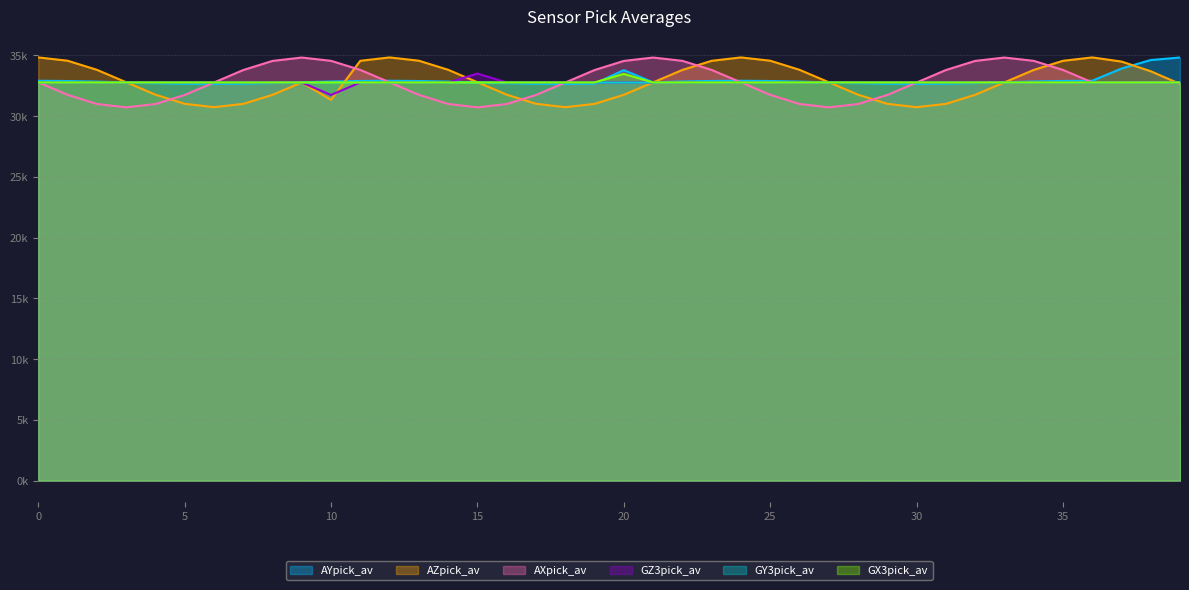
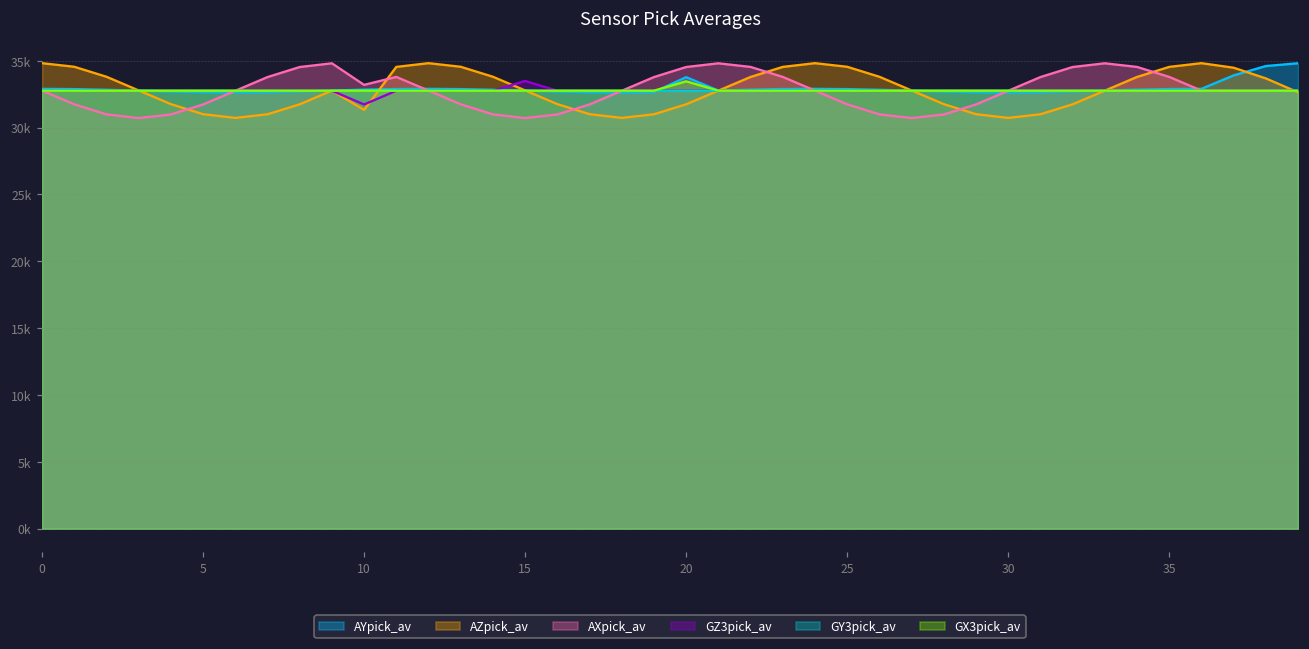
AXpick_av, 10: 34500 -> 33200
